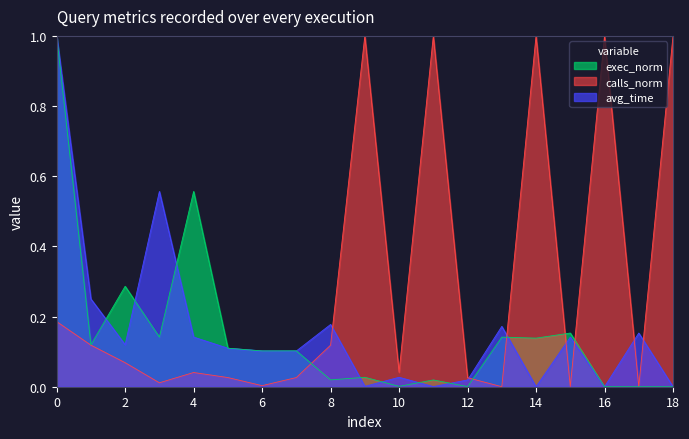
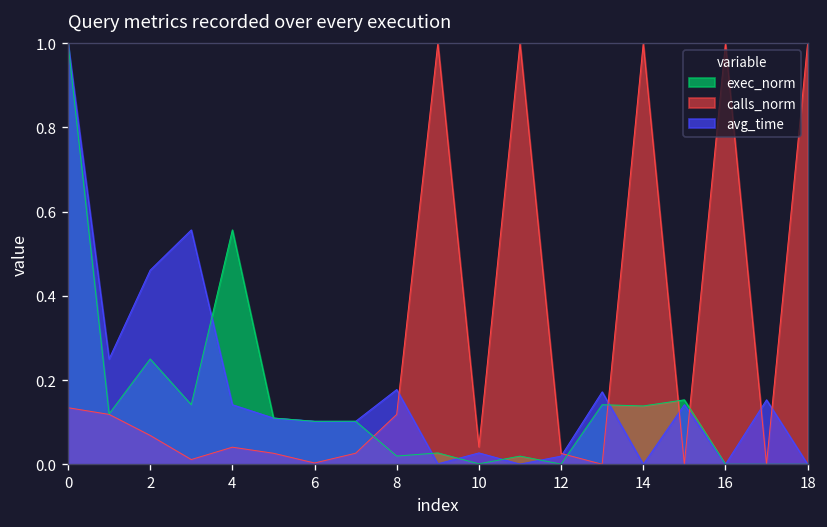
calls_norm, 0: 0.19 -> 0.13
exec_norm, 2: 0.29 -> 0.25
avg_time, 2: 0.12 -> 0.46
